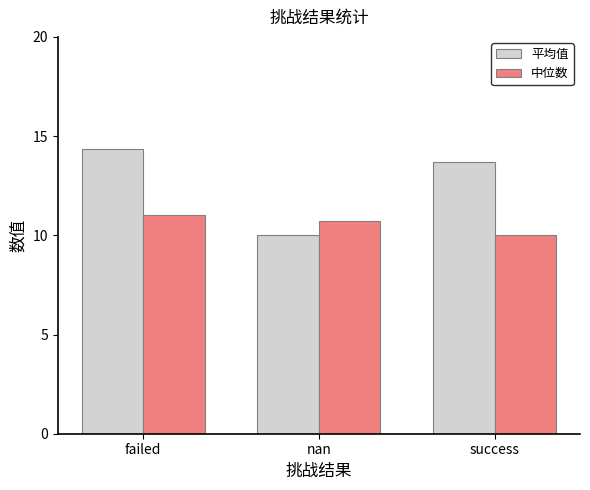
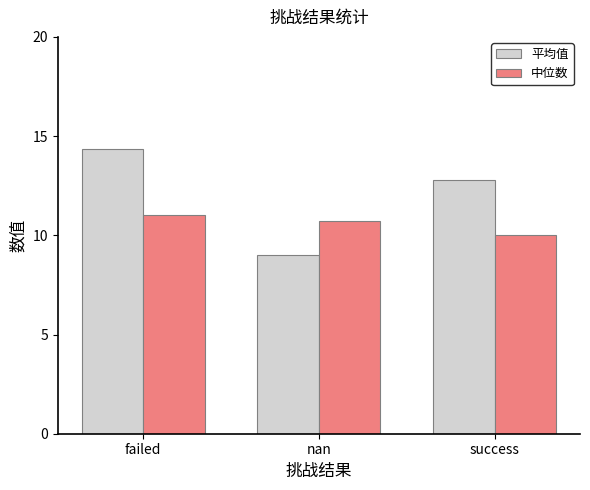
平均值, nan: 10 -> 9
平均值, success: 13.7 -> 12.8
